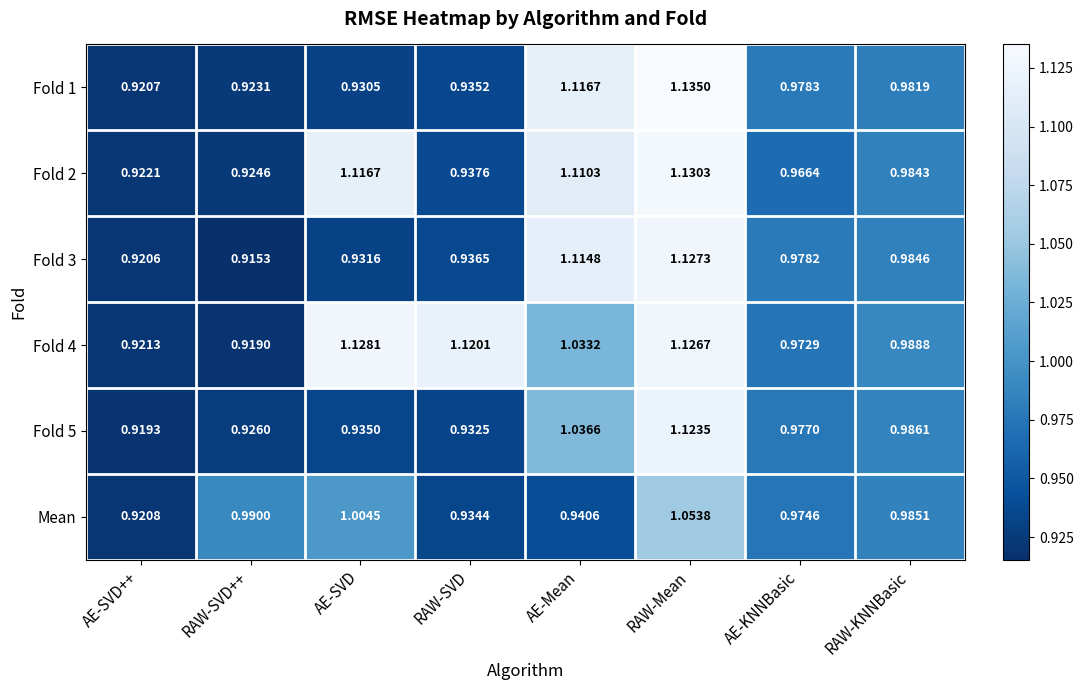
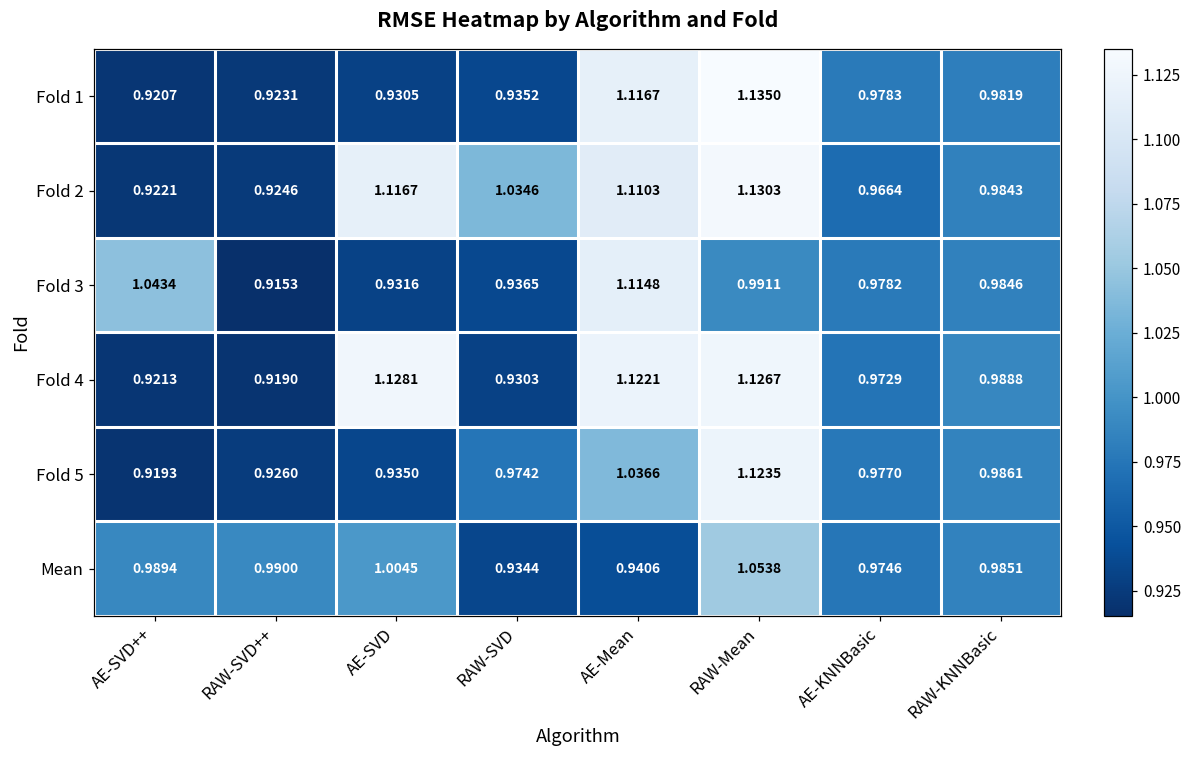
Fold 2, RAW-SVD: 0.9376 -> 1.0346
Fold 3, AE-SVD++: 0.9206 -> 1.0434
Fold 3, RAW-Mean: 1.1273 -> 0.9911
Fold 4, RAW-SVD: 1.1201 -> 0.9303
Fold 4, AE-Mean: 1.0332 -> 1.1221
Fold 5, RAW-SVD: 0.9325 -> 0.9742
Mean, AE-SVD++: 0.9208 -> 0.9894
